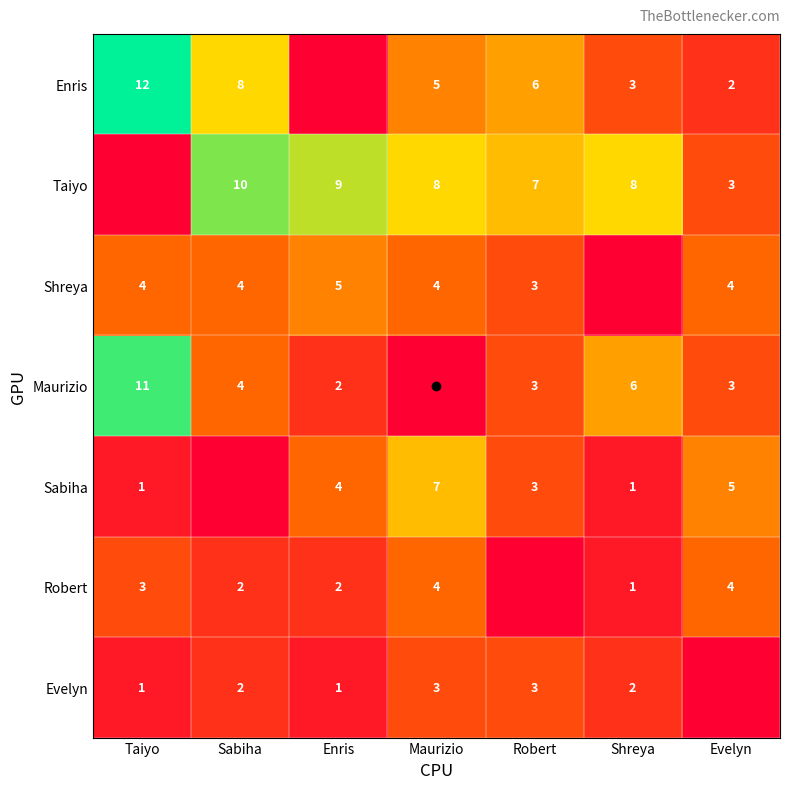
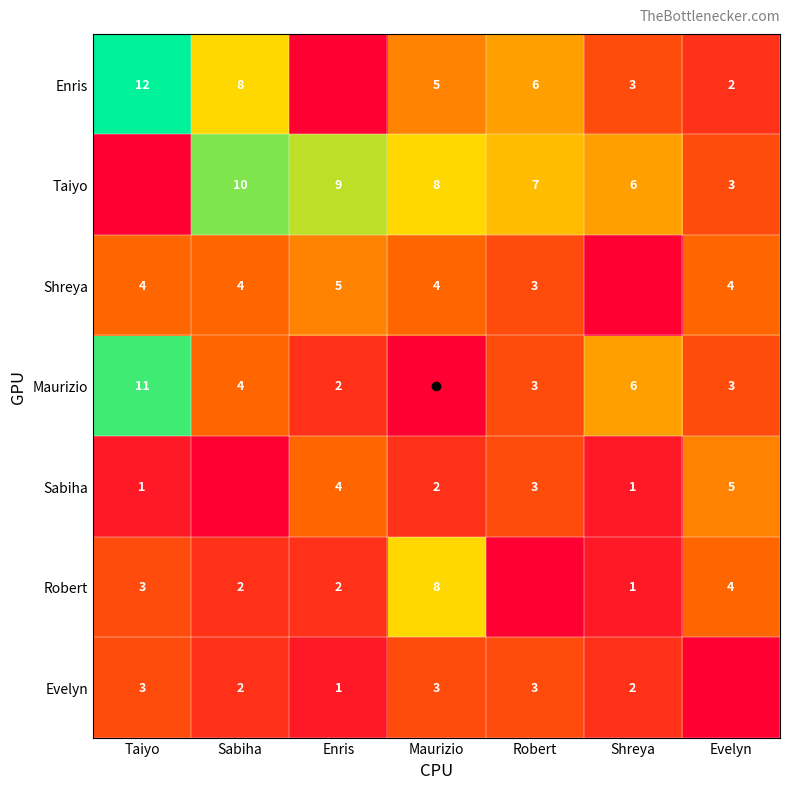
Taiyo, Shreya: 8 -> 6
Sabiha, Maurizio: 7 -> 2
Robert, Maurizio: 4 -> 8
Evelyn, Taiyo: 1 -> 3
